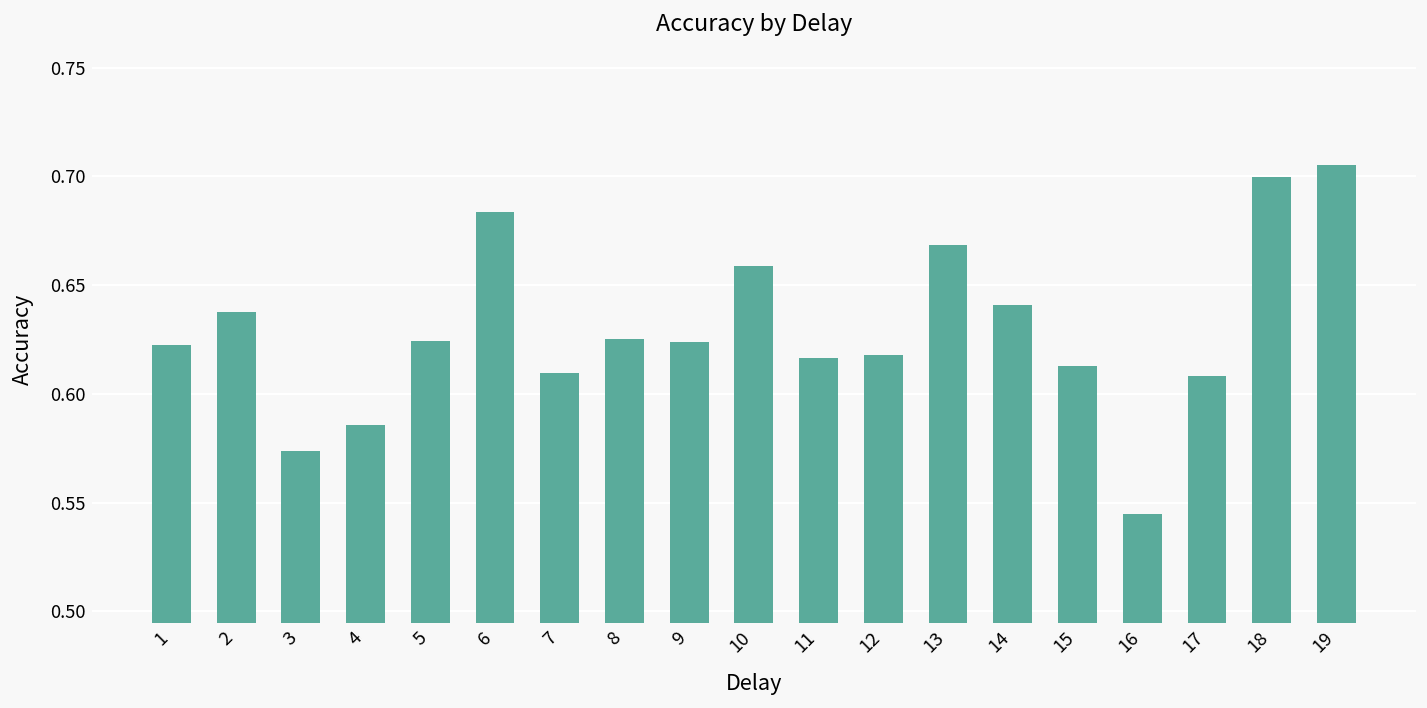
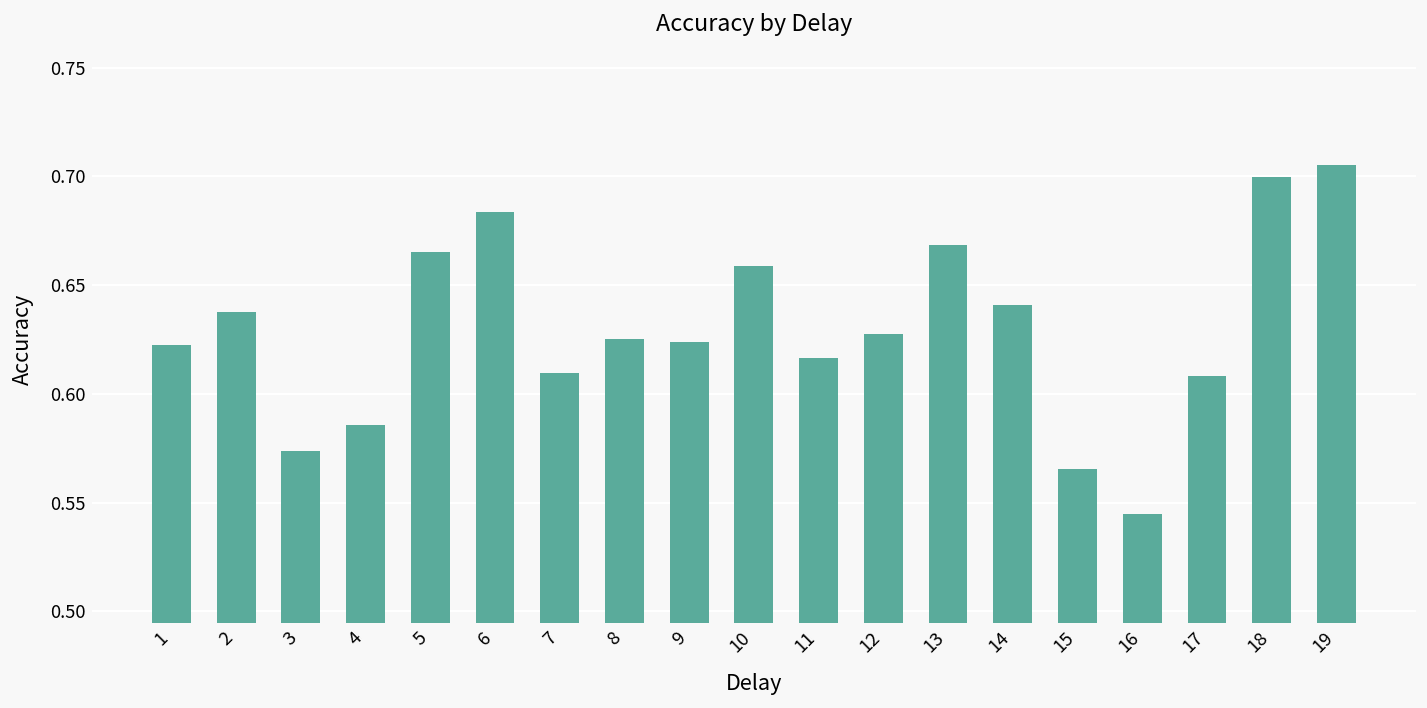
5: 0.624 -> 0.665
12: 0.618 -> 0.628
15: 0.613 -> 0.565
